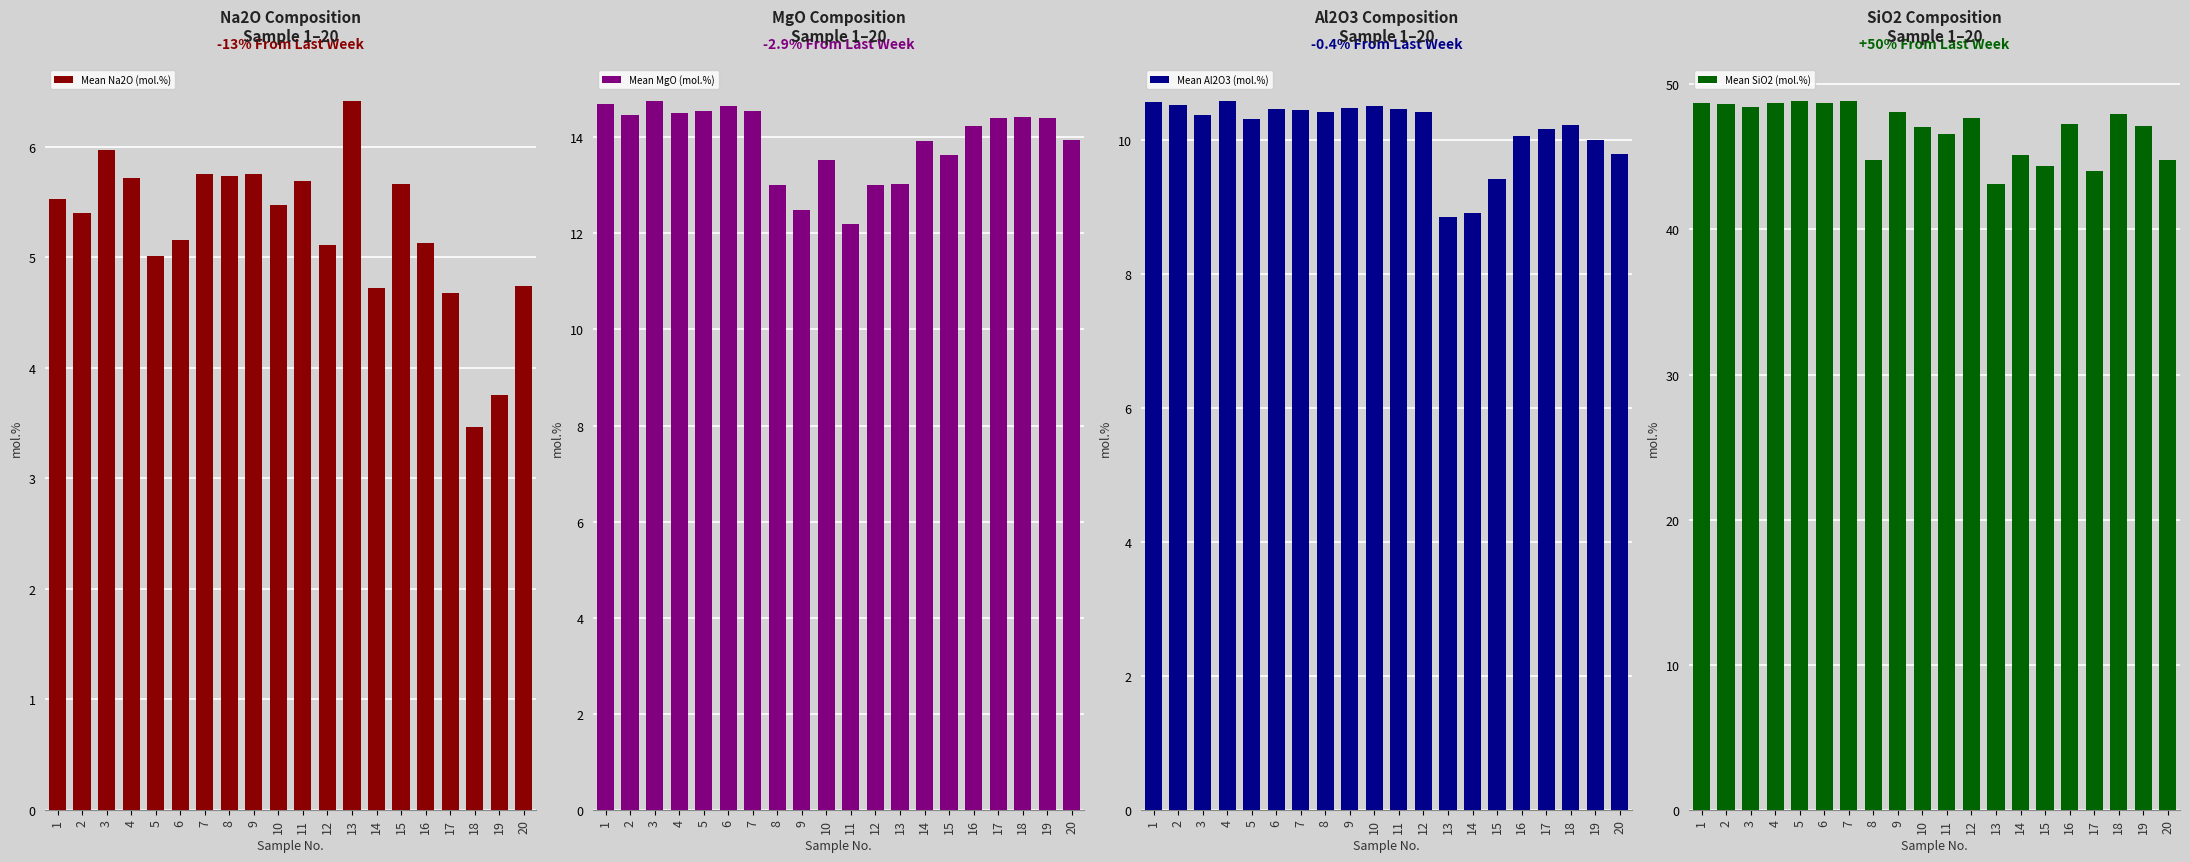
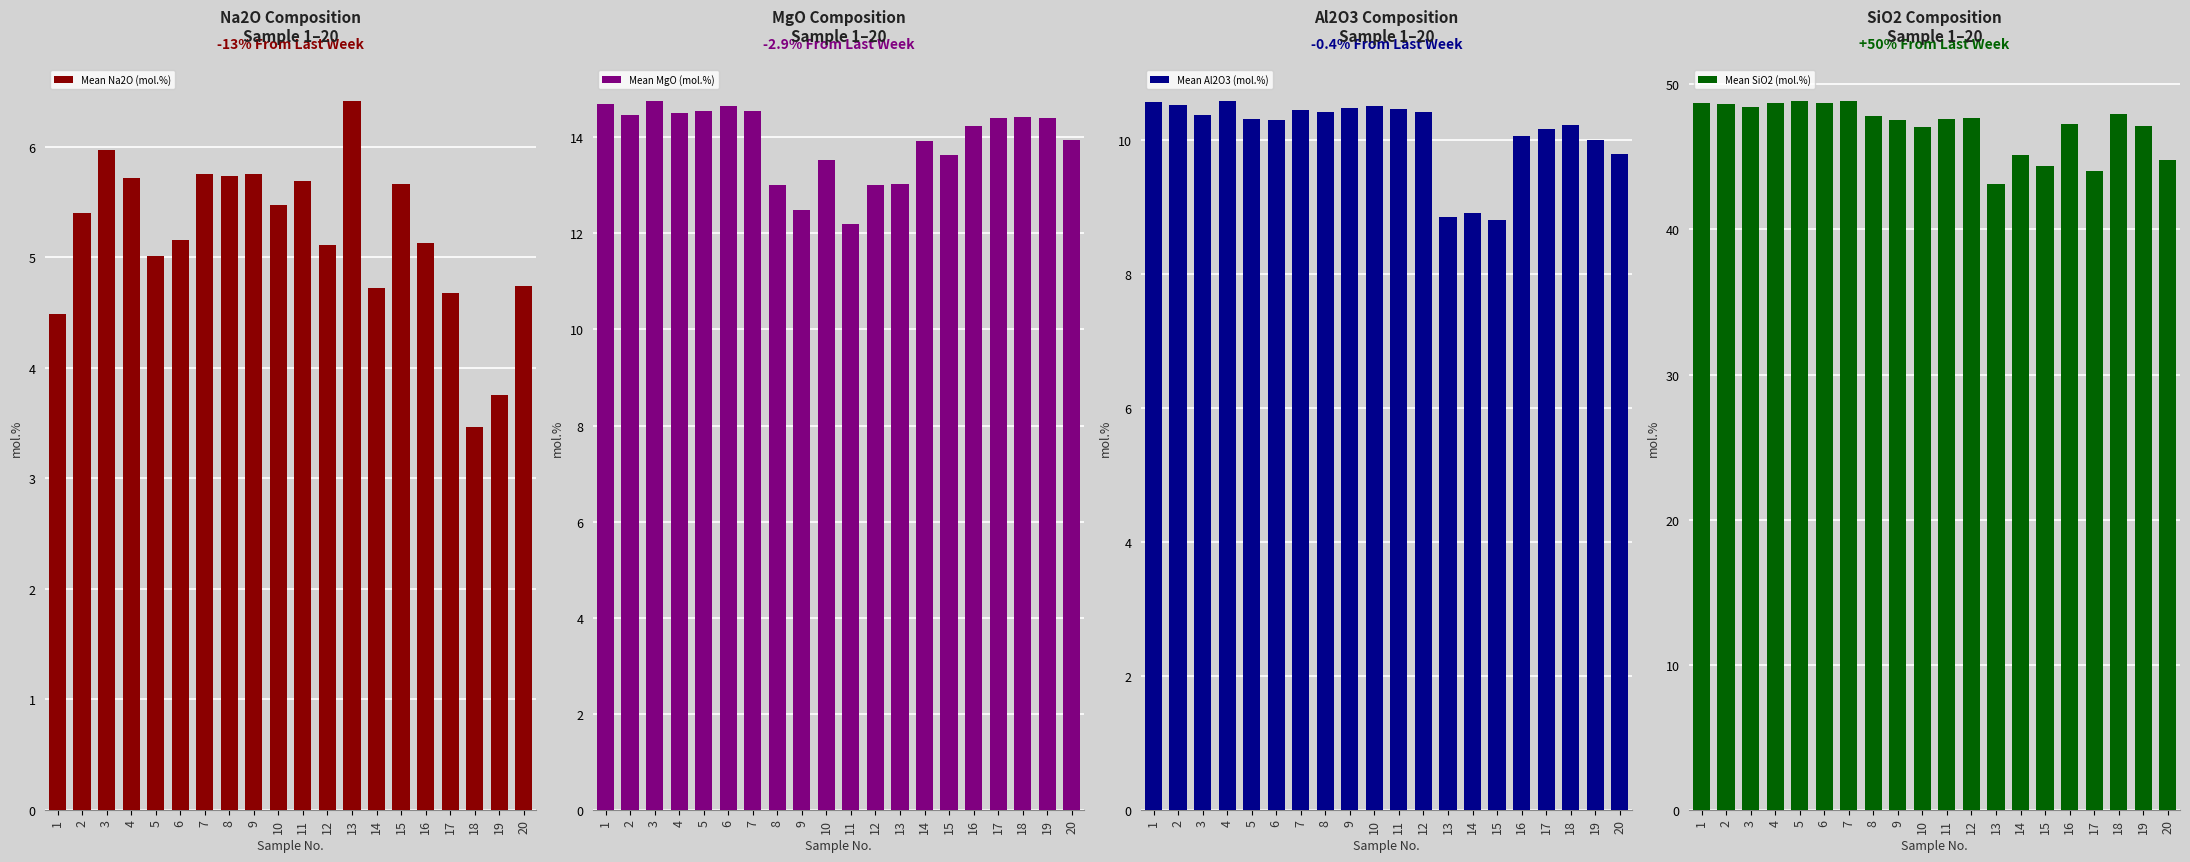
Na2O Composition Sample 1–20, 1: 5.53 -> 4.48
Al2O3 Composition Sample 1–20, 6: 10.5 -> 10.3
Al2O3 Composition Sample 1–20, 15: 9.4 -> 8.8
SiO2 Composition Sample 1–20, 8: 44.8 -> 47.8
SiO2 Composition Sample 1–20, 9: 48.1 -> 47.5
SiO2 Composition Sample 1–20, 11: 46.6 -> 47.6
